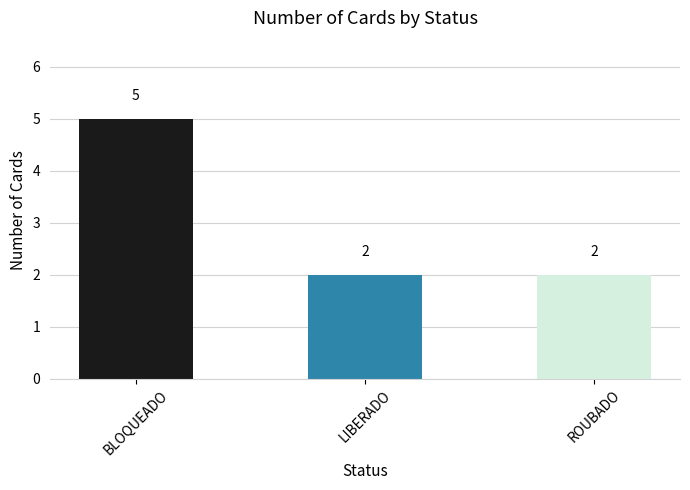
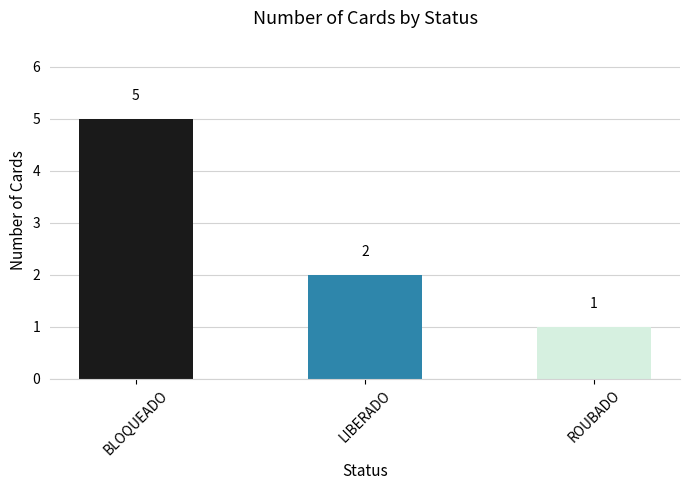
ROUBADO: 2 -> 1
